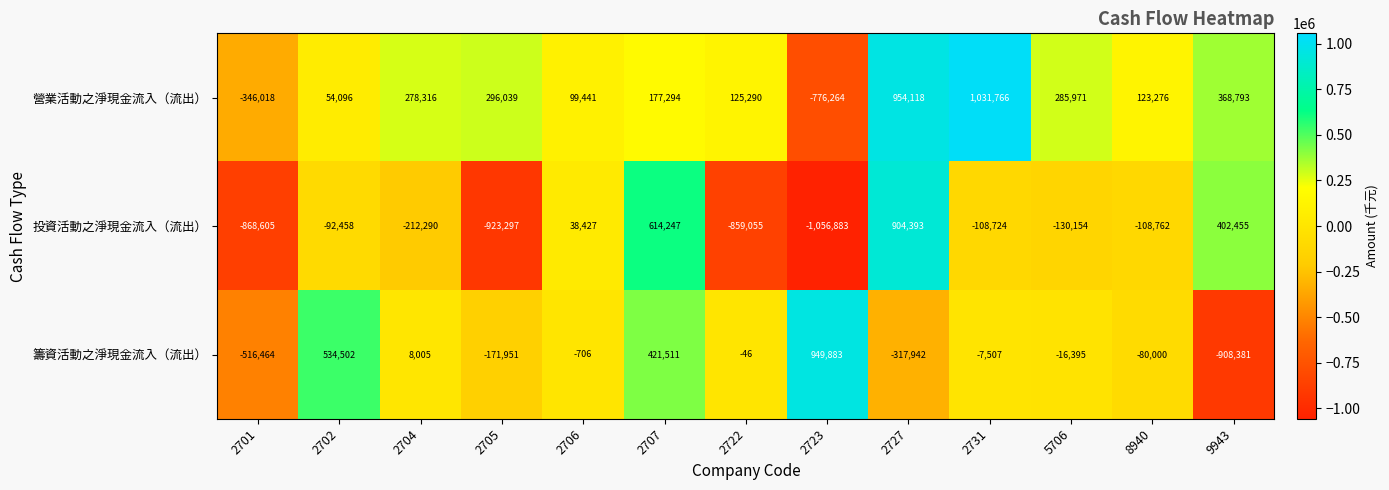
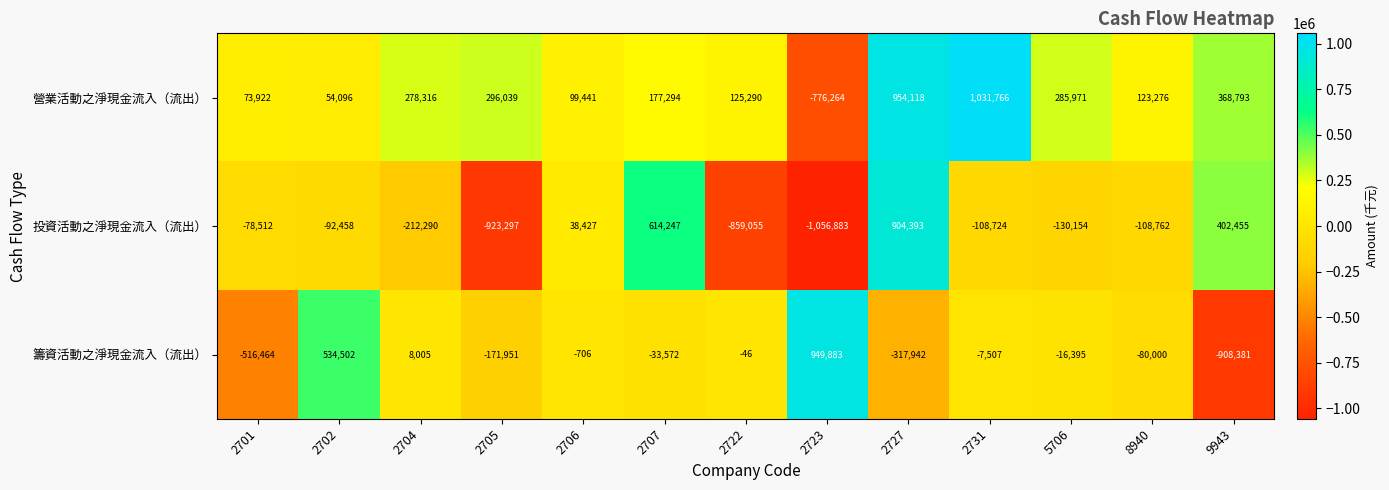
營業活動之淨現金流入（流出）, 2701: -346,018 -> 73,922
投資活動之淨現金流入（流出）, 2701: -868,605 -> -78,512
籌資活動之淨現金流入（流出）, 2707: 421,511 -> -33,572
